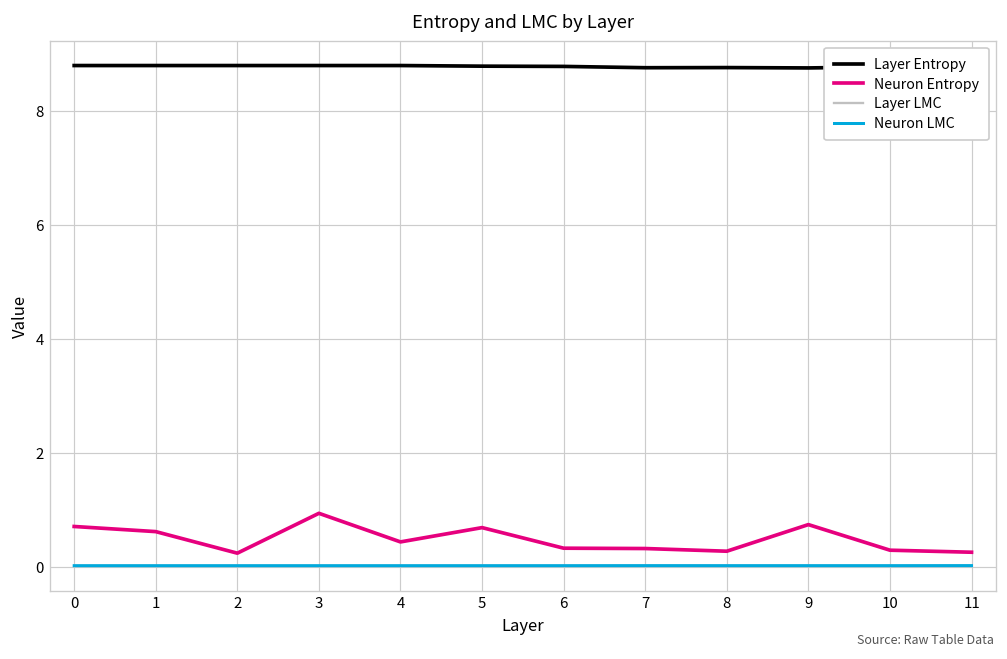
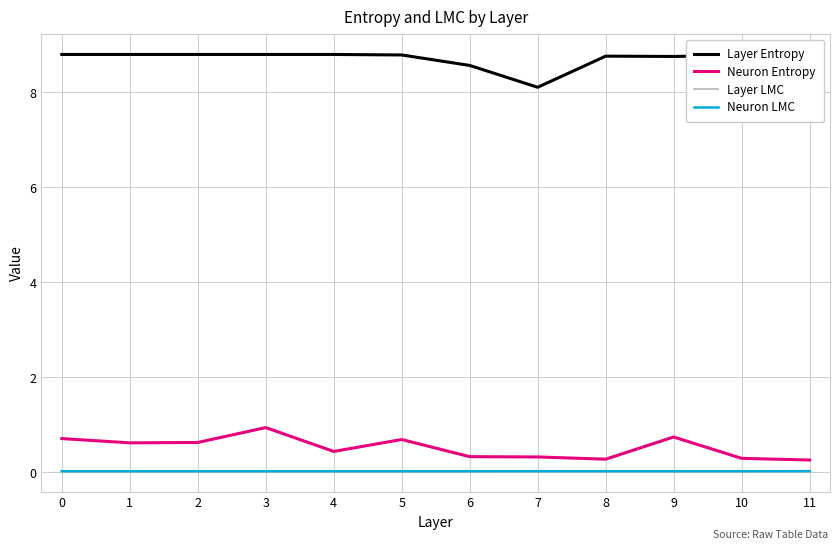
Neuron Entropy, 2: 0.2 -> 0.6
Layer Entropy, 6: 8.8 -> 8.6
Layer Entropy, 7: 8.8 -> 8.1
